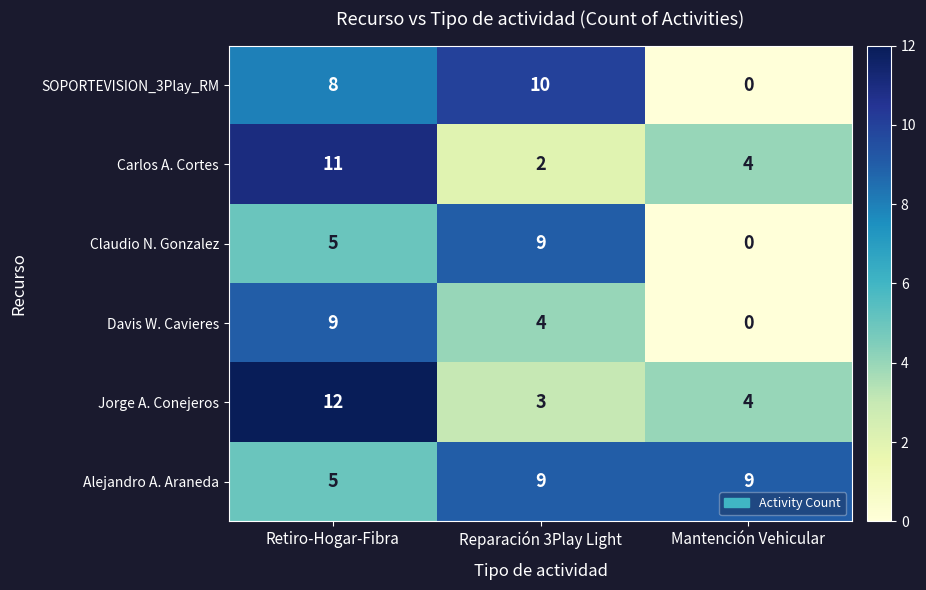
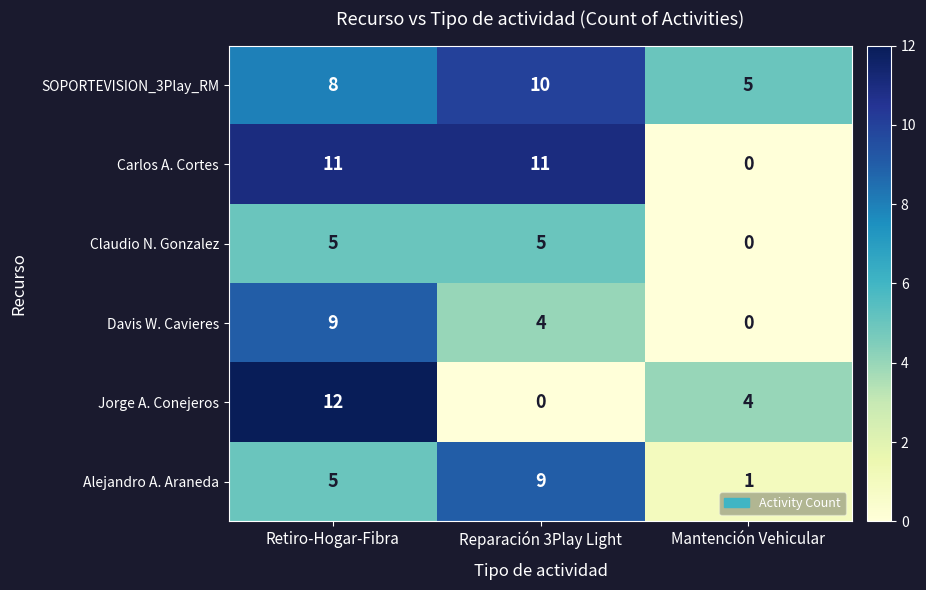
SOPORTEVISION_3Play_RM, Mantención Vehicular: 0 -> 5
Carlos A. Cortes, Reparación 3Play Light: 2 -> 11
Carlos A. Cortes, Mantención Vehicular: 4 -> 0
Claudio N. Gonzalez, Reparación 3Play Light: 9 -> 5
Jorge A. Conejeros, Reparación 3Play Light: 3 -> 0
Alejandro A. Araneda, Mantención Vehicular: 9 -> 1
